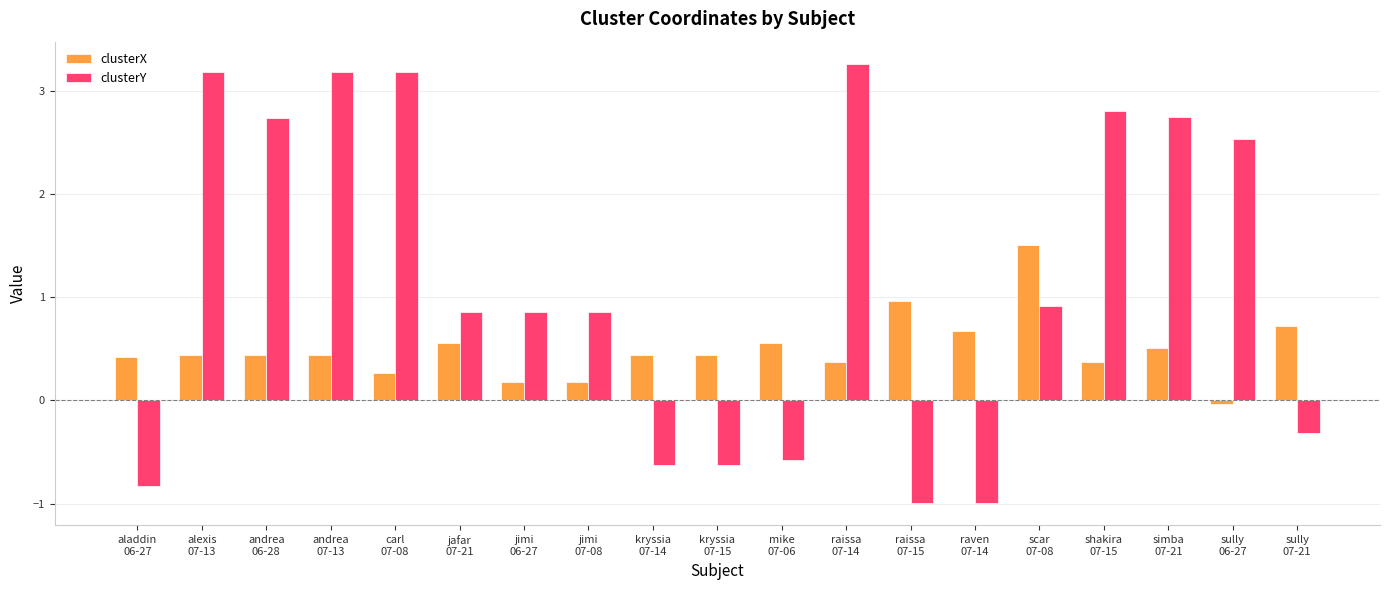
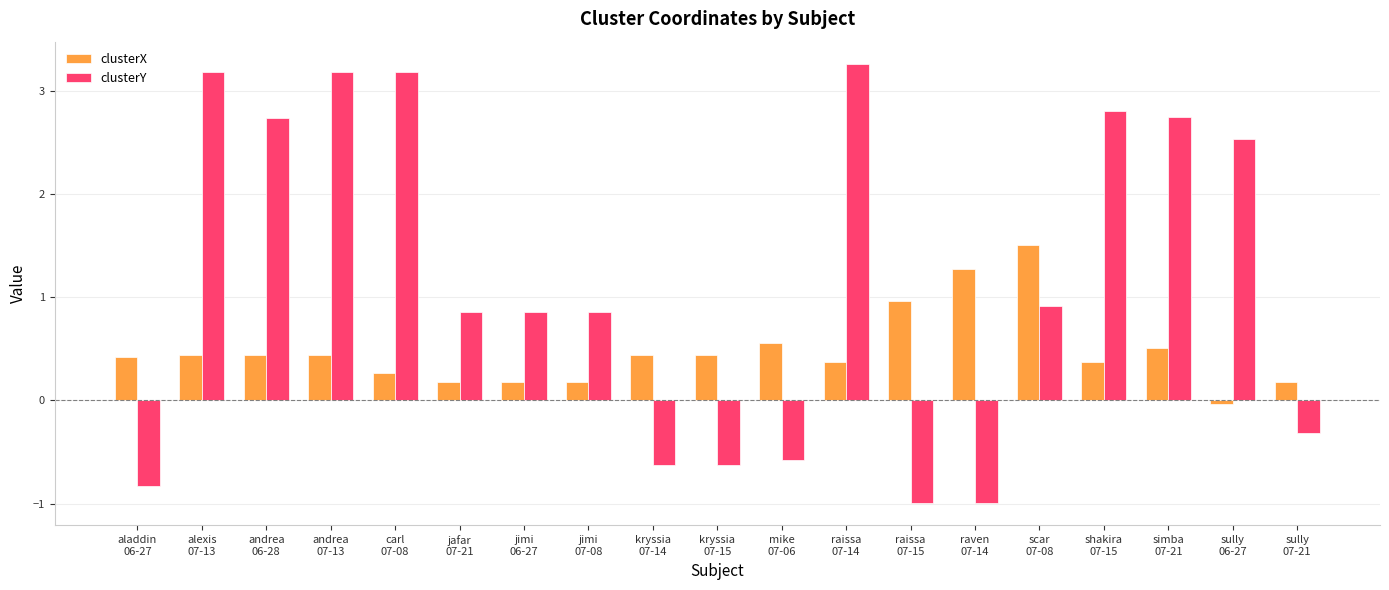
clusterX, jafar 07-21: 0.55 -> 0.18
clusterX, raven 07-14: 0.67 -> 1.27
clusterX, sully 07-21: 0.72 -> 0.18
